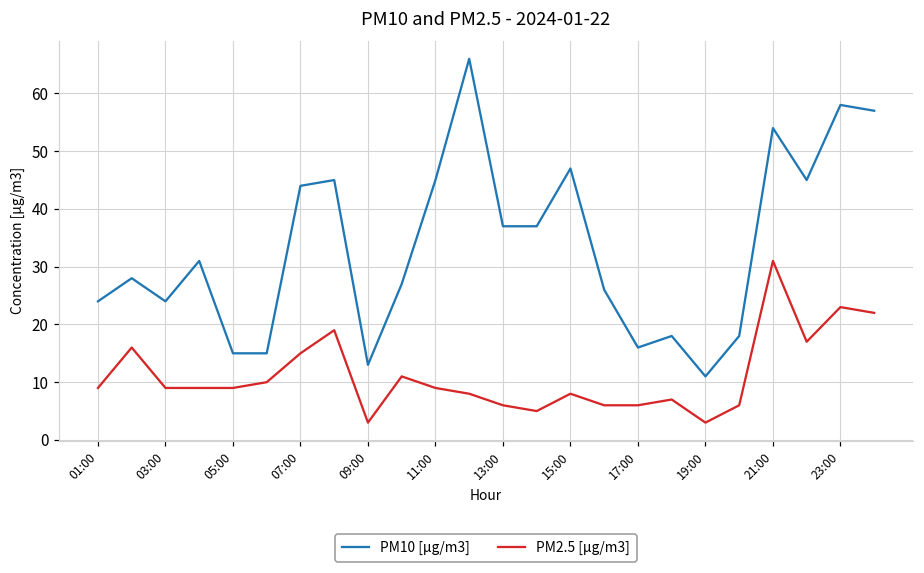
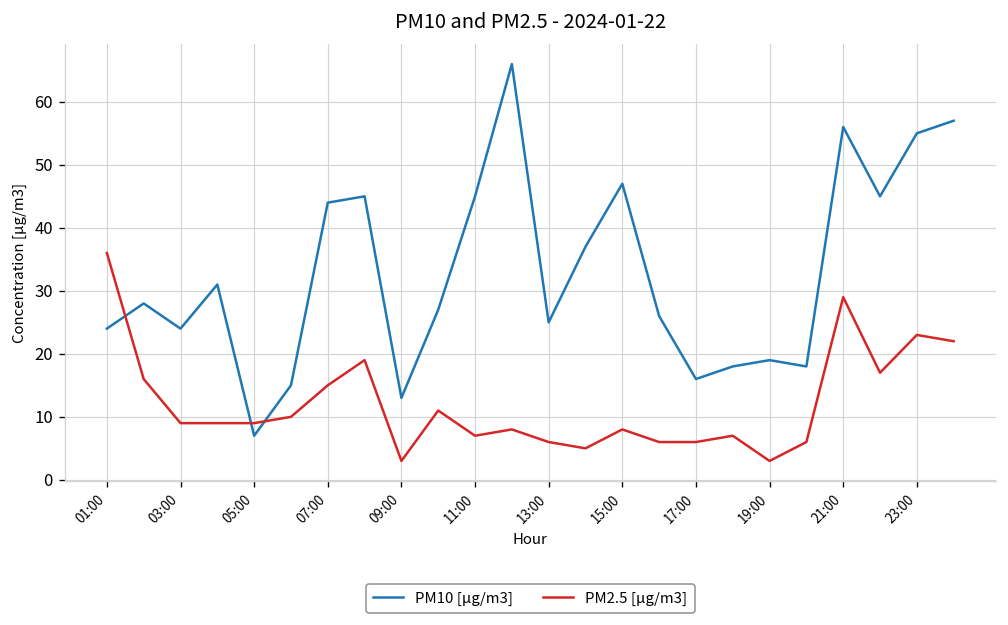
PM2.5 [µg/m3], 01:00: 9 -> 36
PM10 [µg/m3], 05:00: 15 -> 7
PM2.5 [µg/m3], 11:00: 9 -> 7
PM10 [µg/m3], 13:00: 37 -> 25
PM10 [µg/m3], 19:00: 11 -> 19
PM10 [µg/m3], 21:00: 54 -> 56
PM2.5 [µg/m3], 21:00: 31 -> 29
PM10 [µg/m3], 23:00: 58 -> 55
